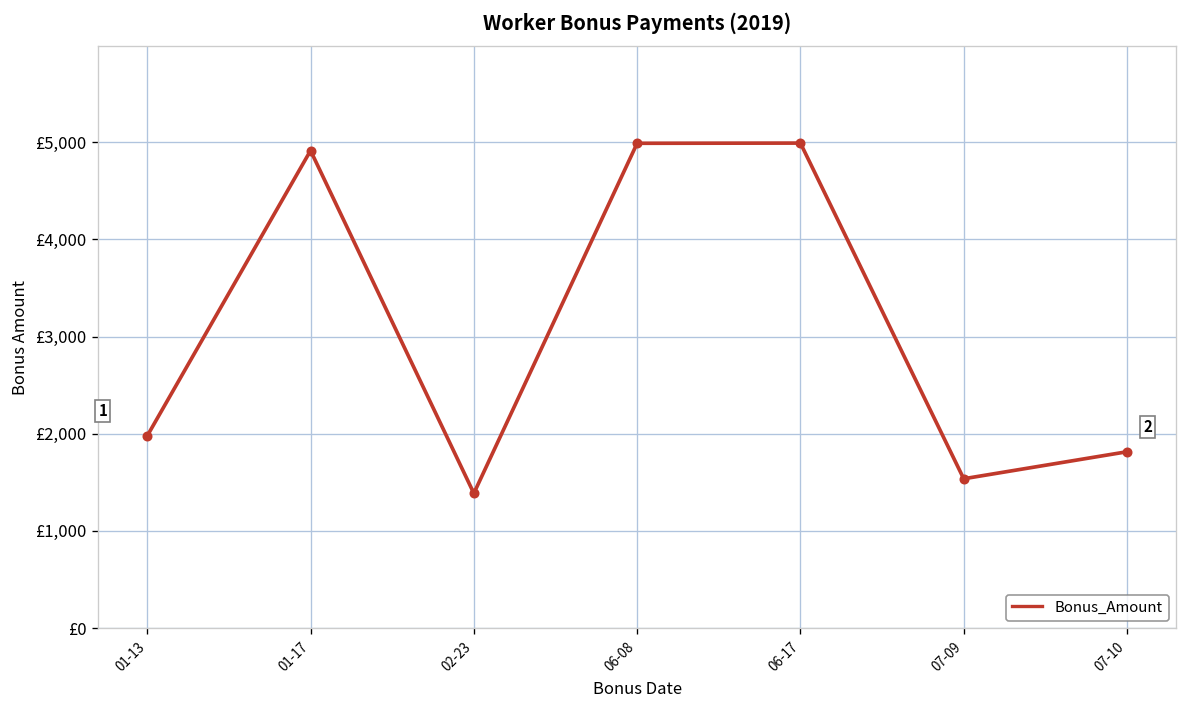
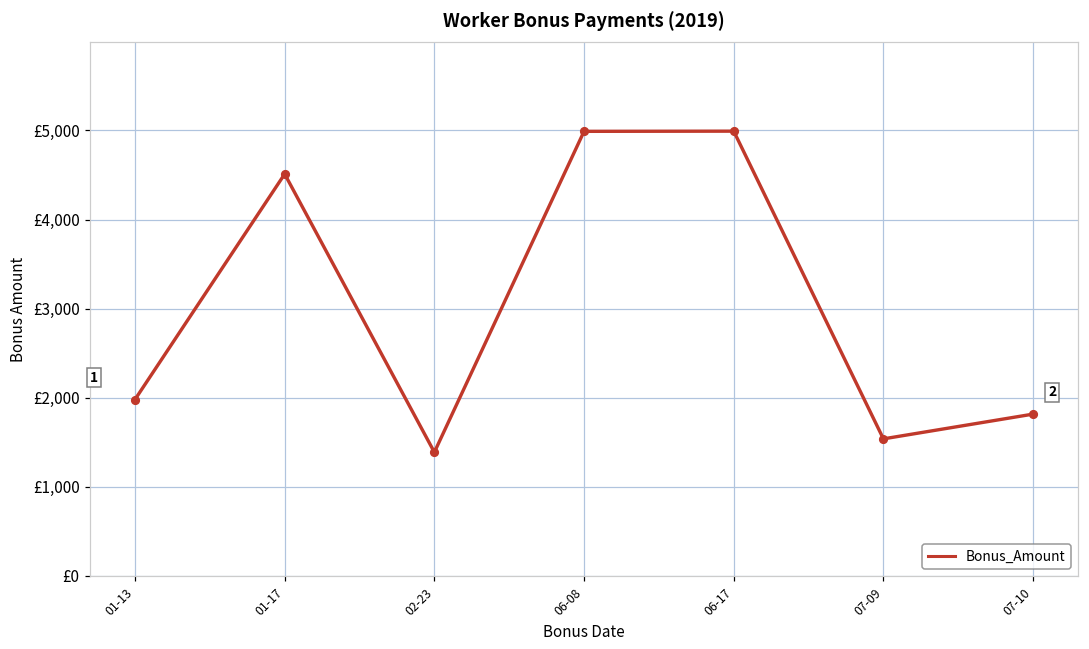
01-17: £4,900 -> £4,500
